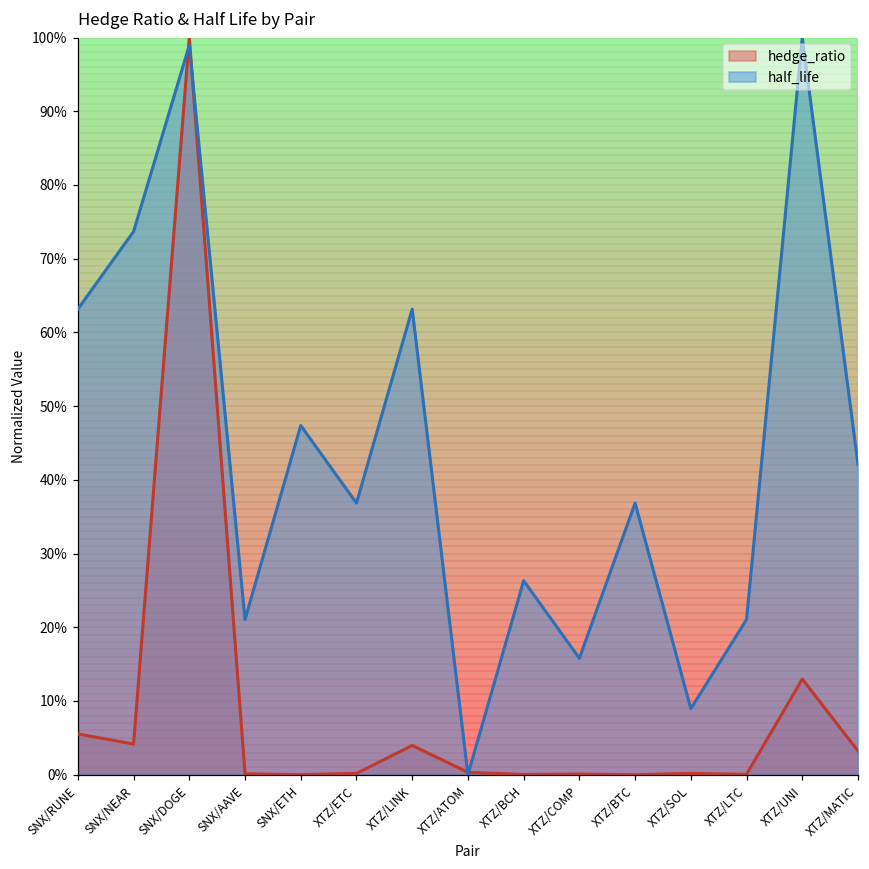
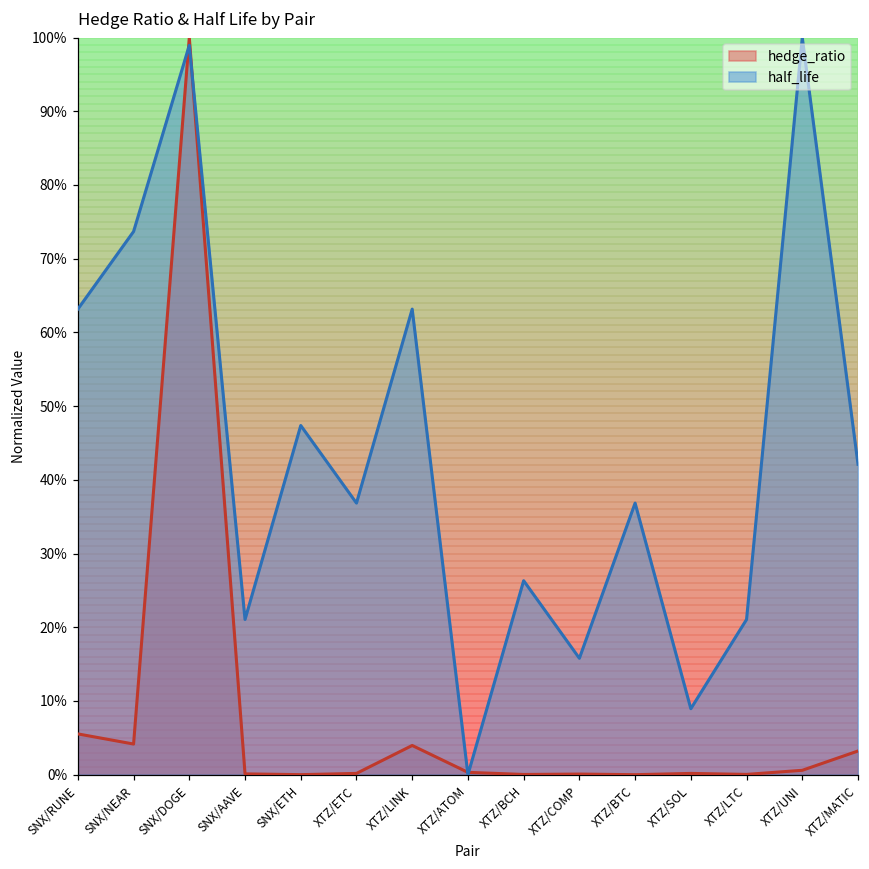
hedge_ratio, XTZ/UNI: 13% -> 1%
